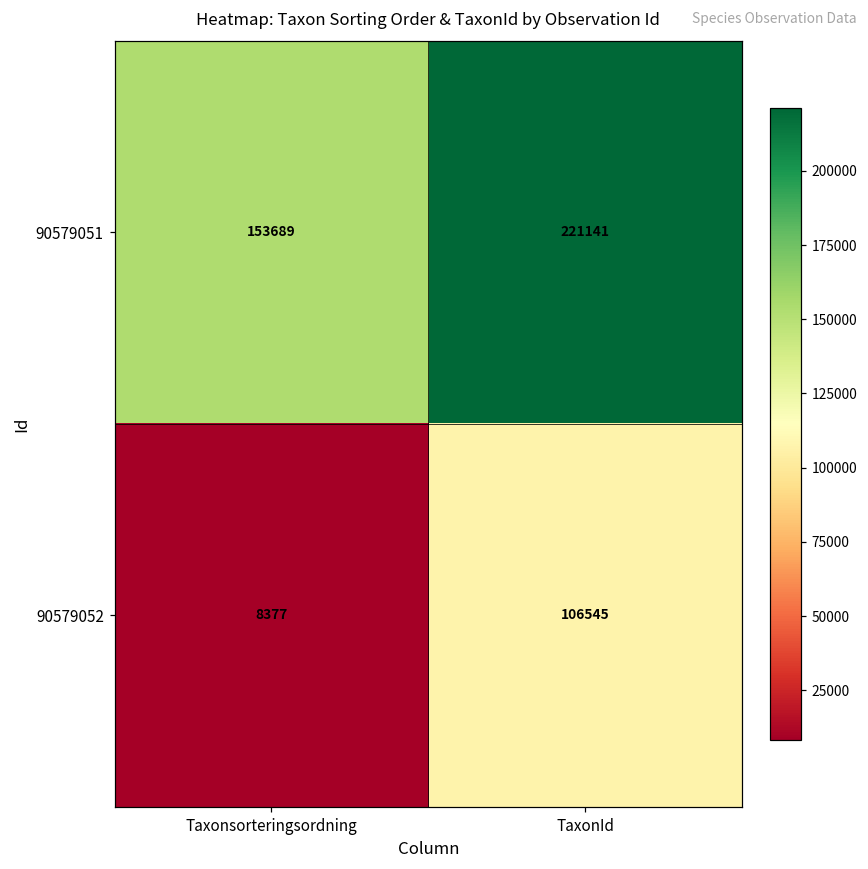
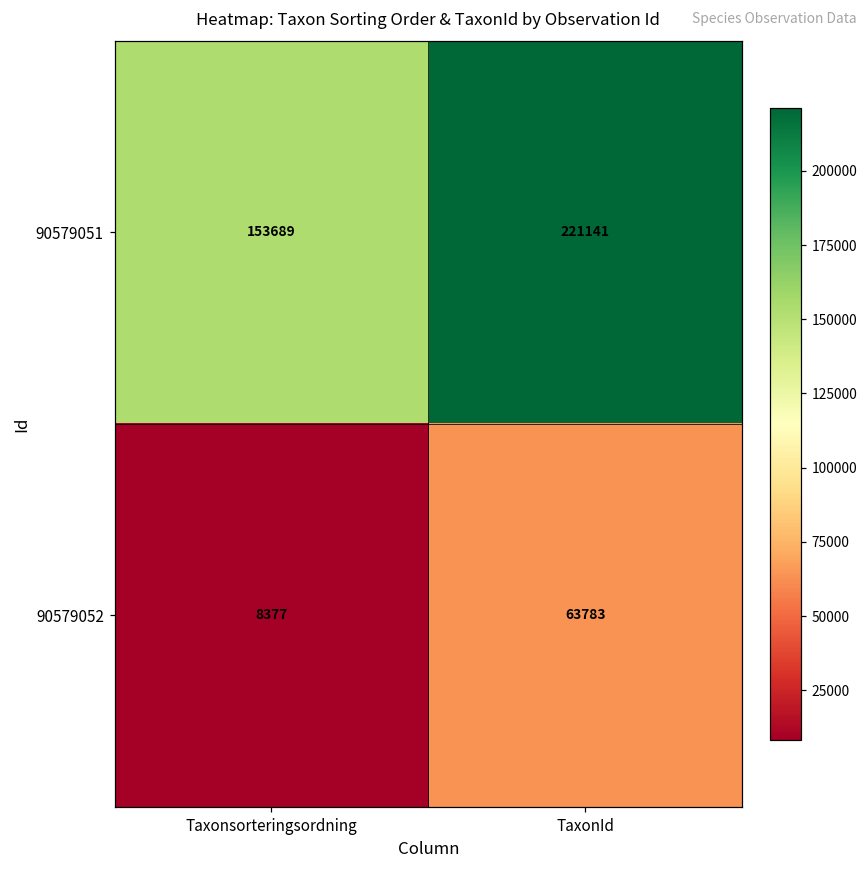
90579052, TaxonId: 106545 -> 63783
